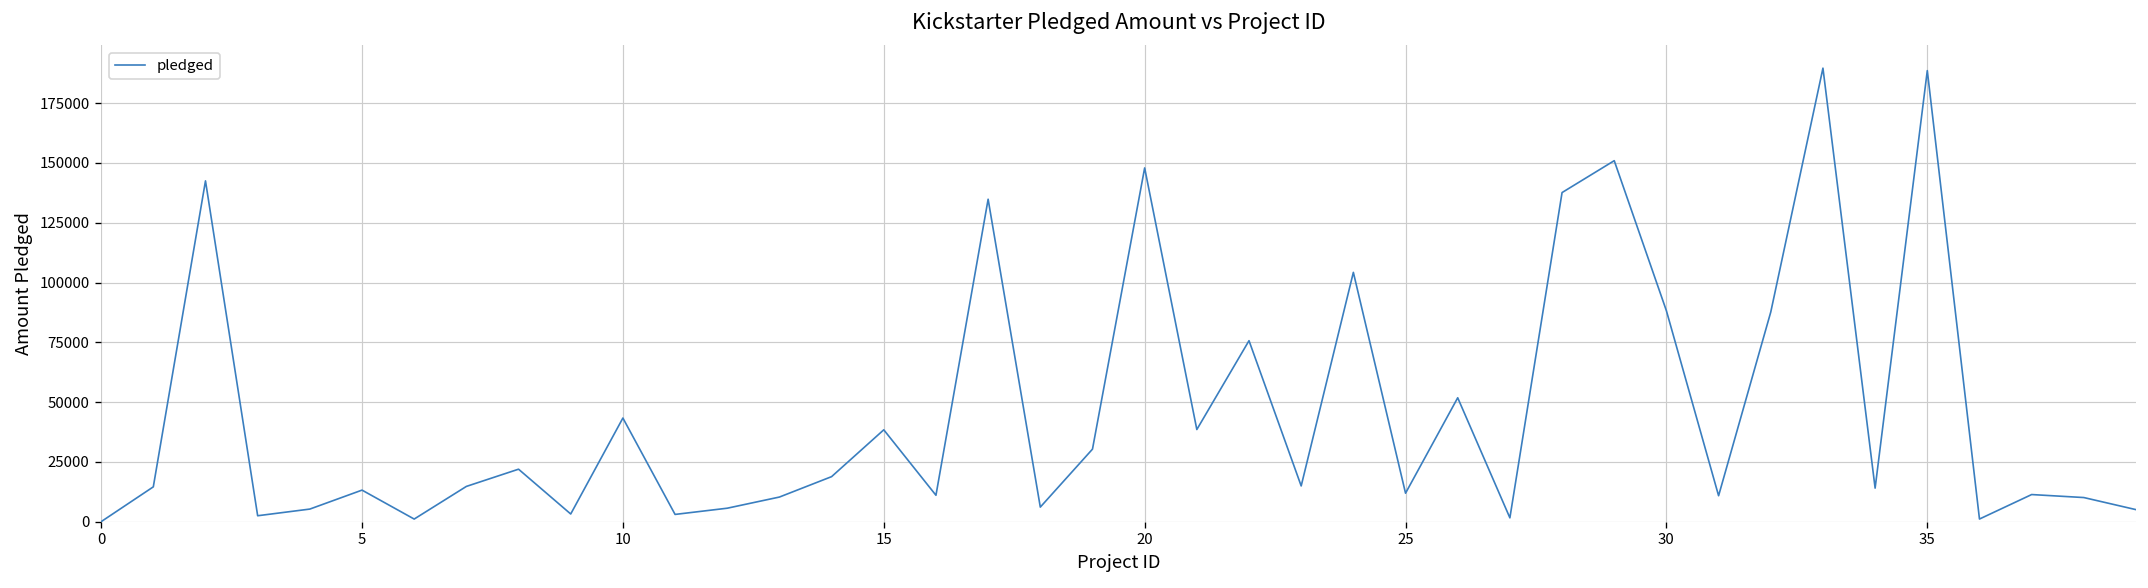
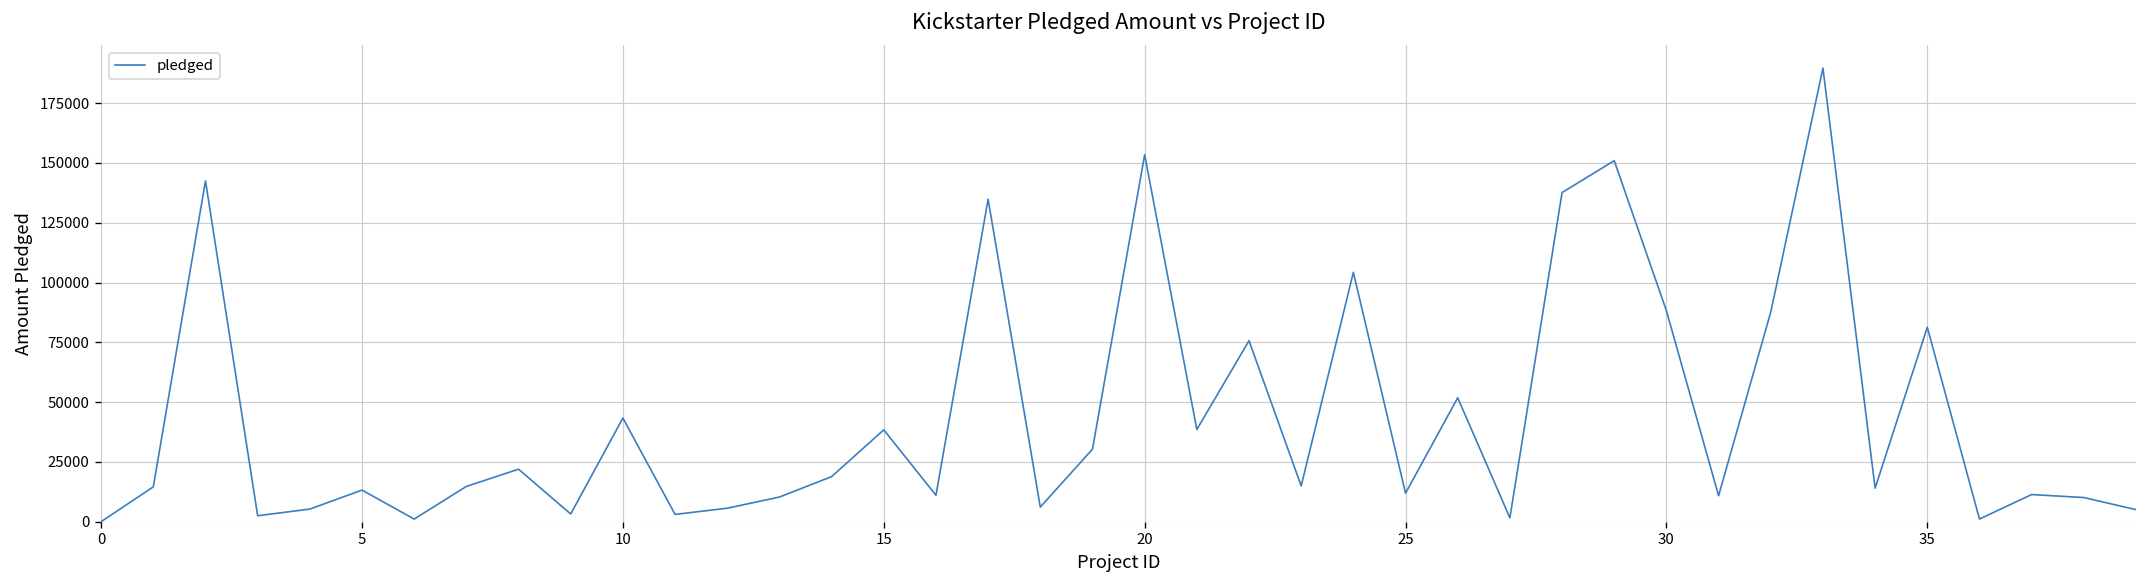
20: 148000 -> 153000
35: 189000 -> 81000
